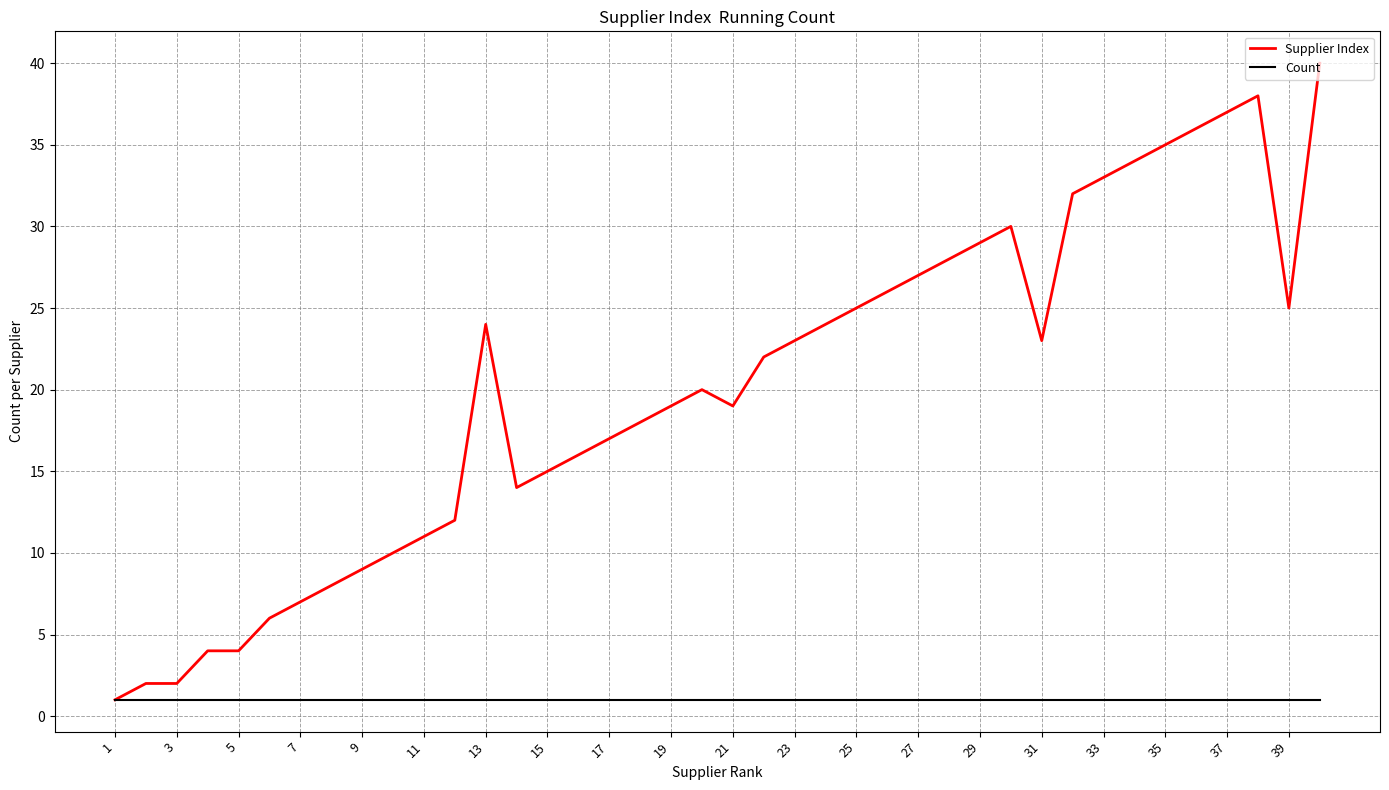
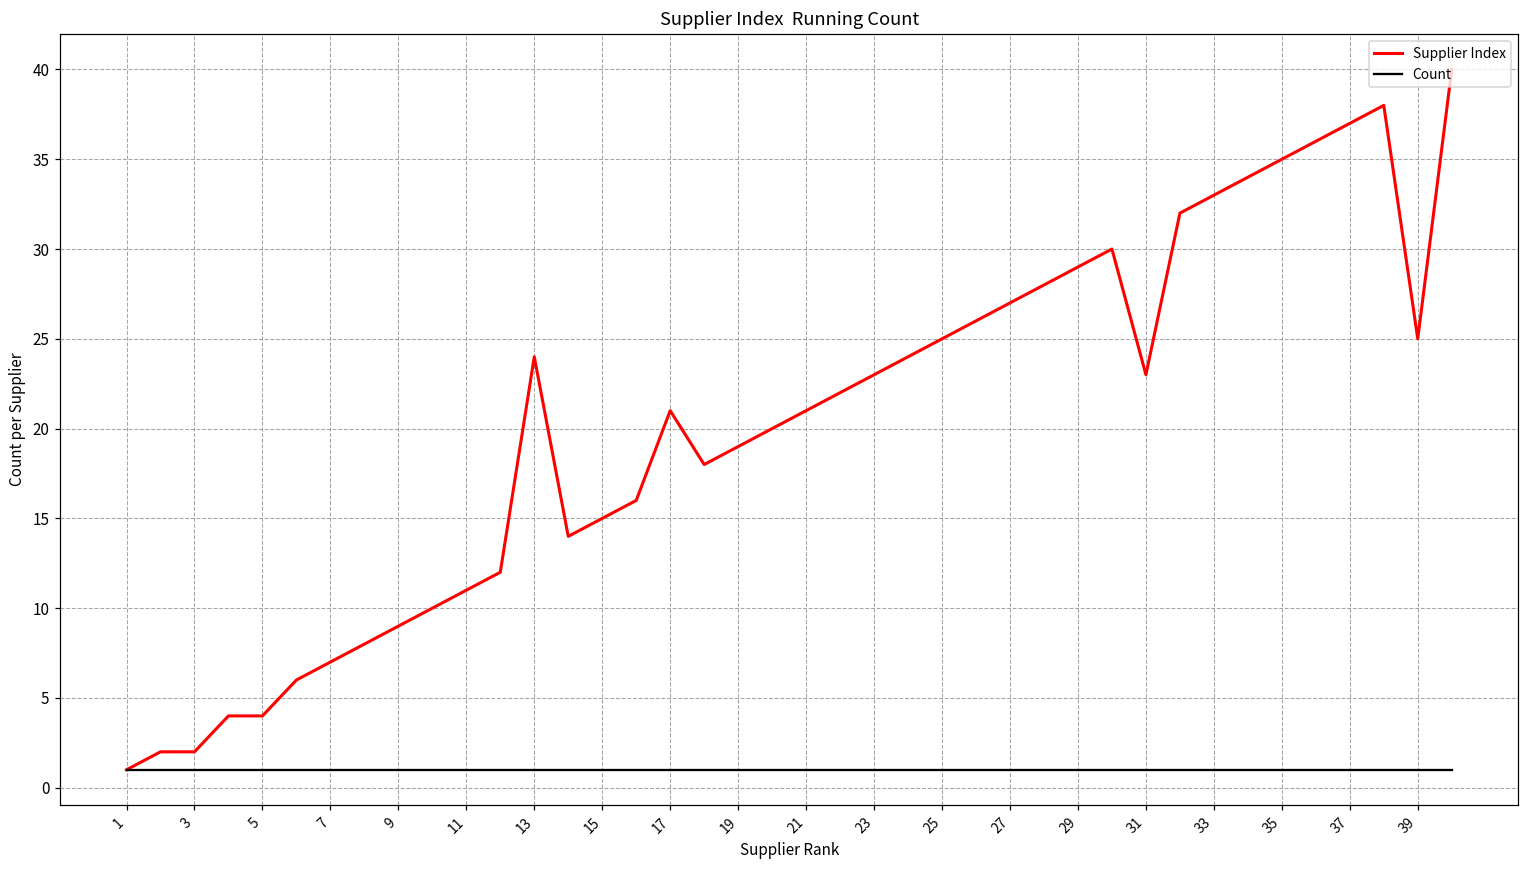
Supplier Index, 17: 17 -> 21
Supplier Index, 21: 19 -> 21
